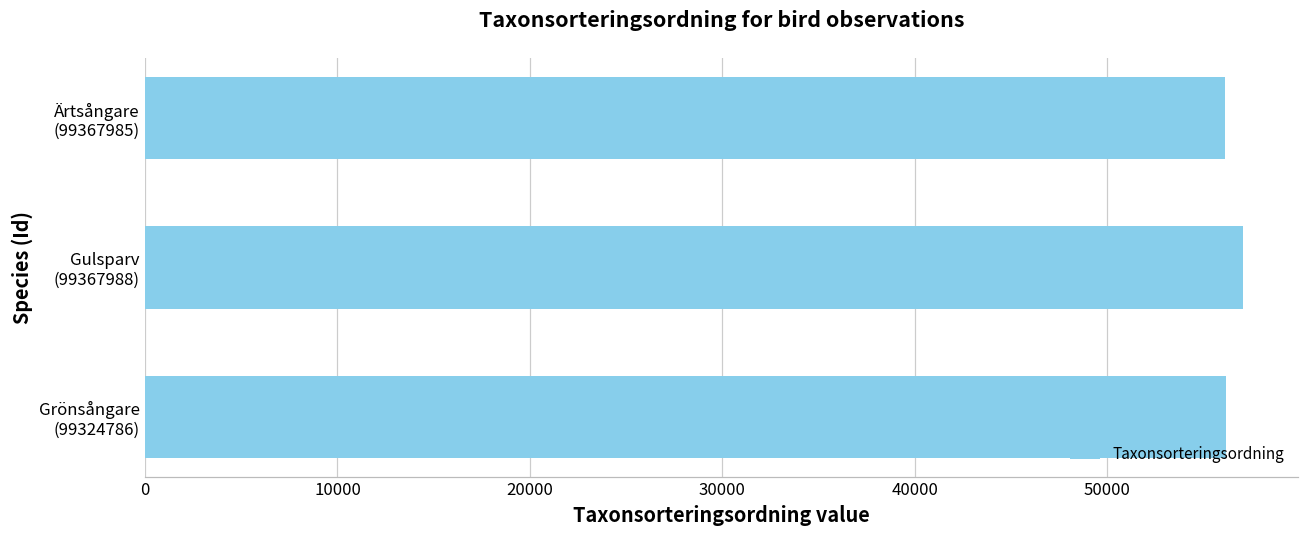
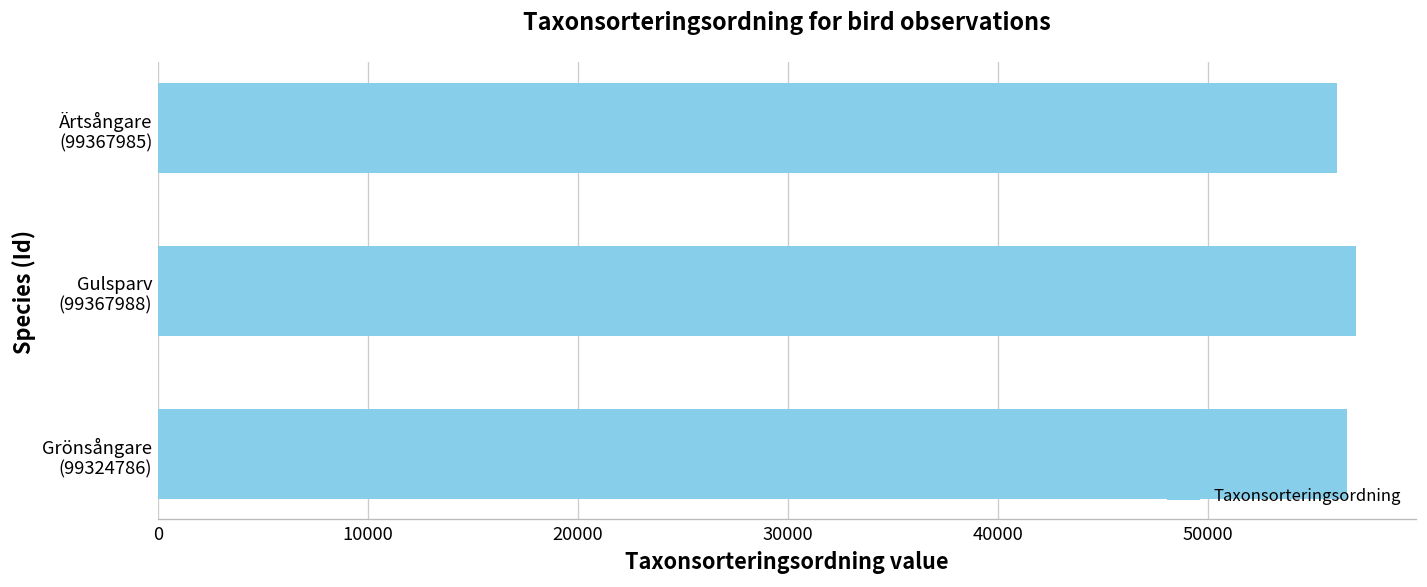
Grönsångare (99324786): 56200 -> 56600
